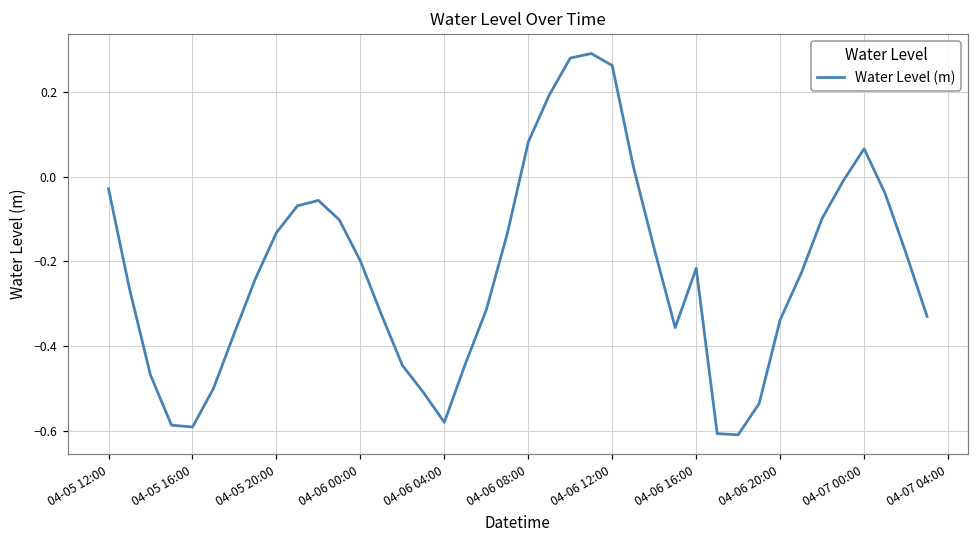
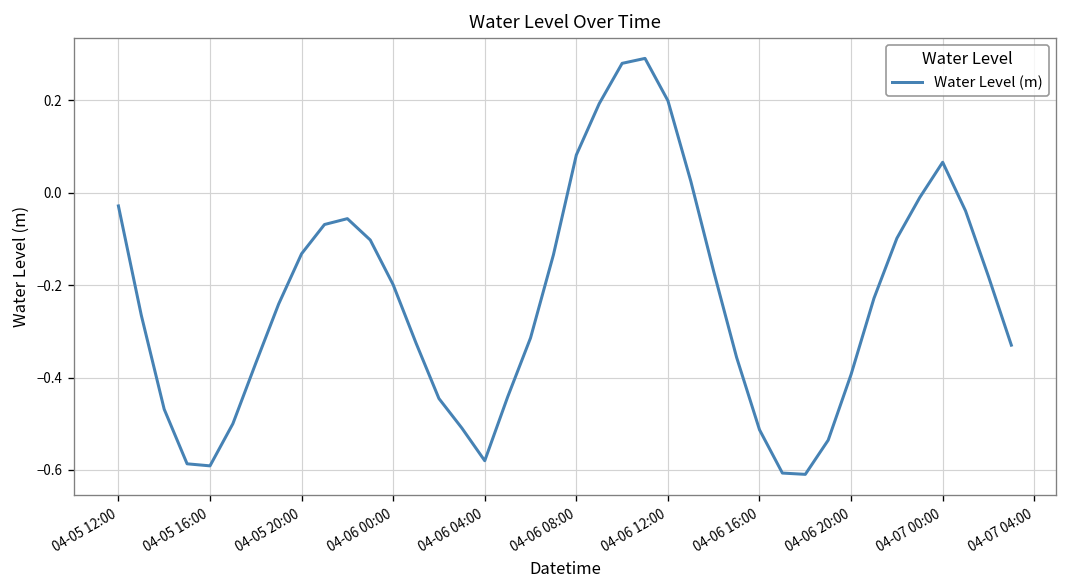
04-06 12:00: 0.26 -> 0.20
04-06 16:00: -0.22 -> -0.51
04-06 20:00: -0.34 -> -0.39
